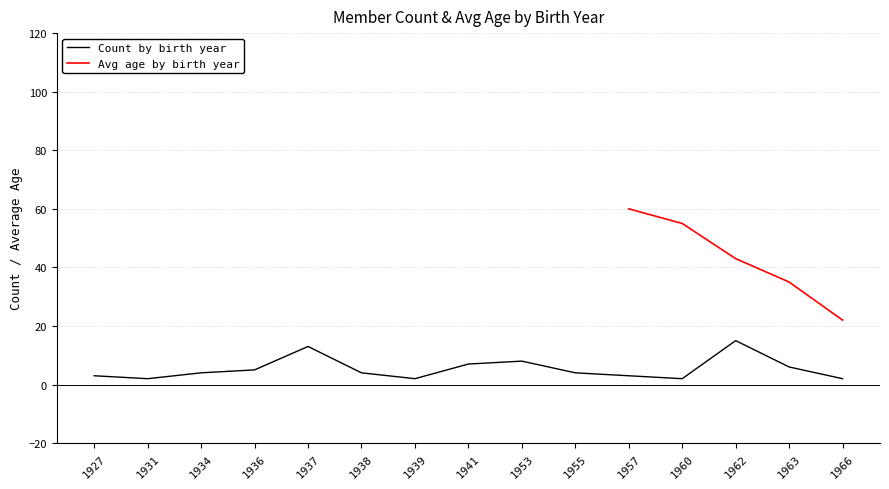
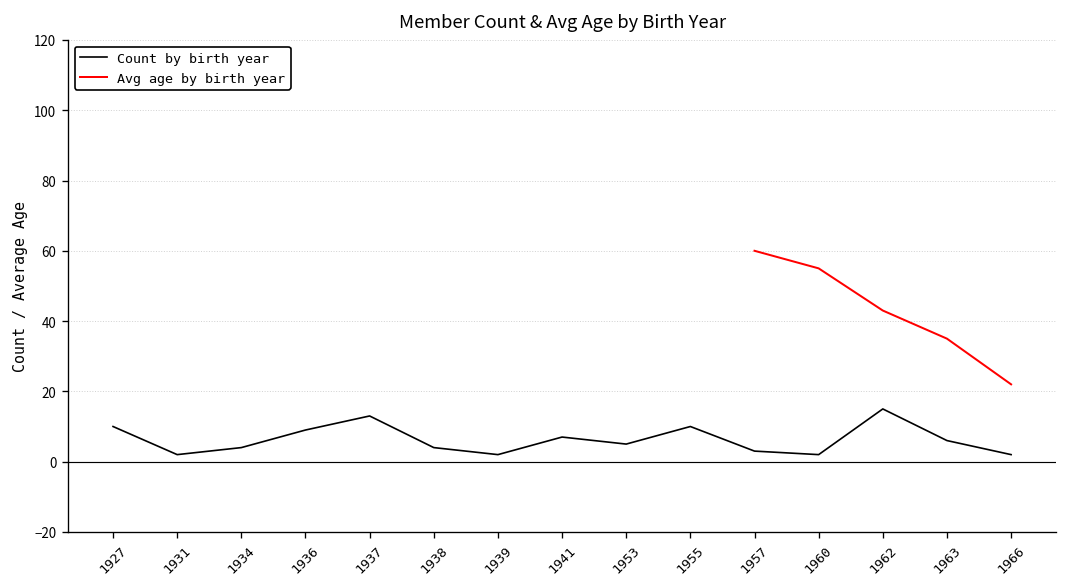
Count by birth year, 1927: 3 -> 10
Count by birth year, 1936: 5 -> 9
Count by birth year, 1953: 8 -> 5
Count by birth year, 1955: 4 -> 10
